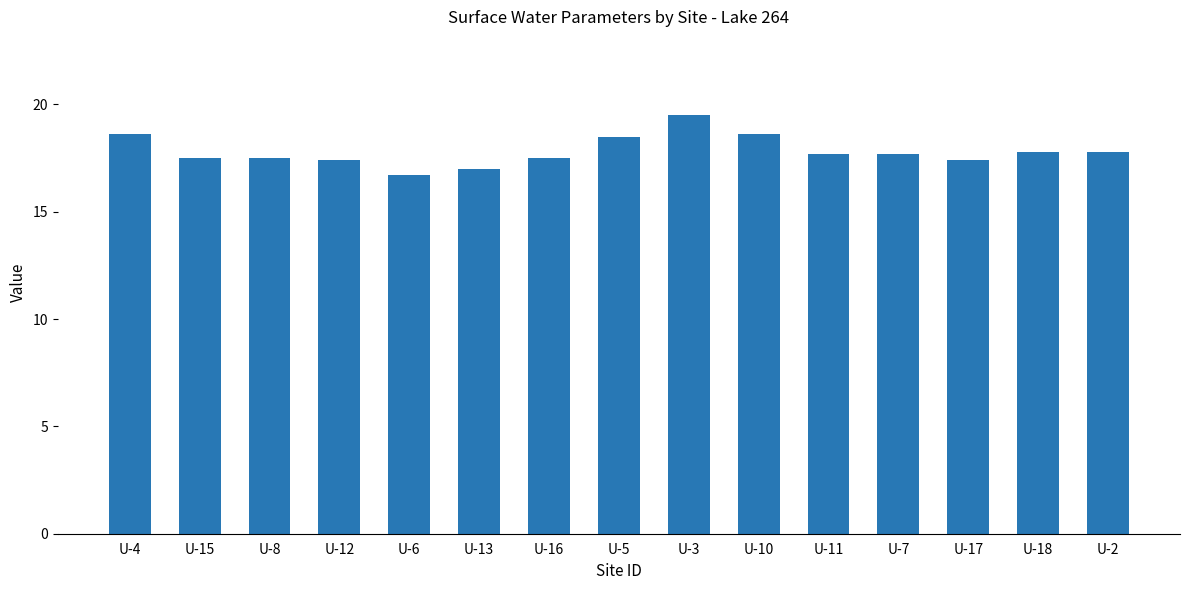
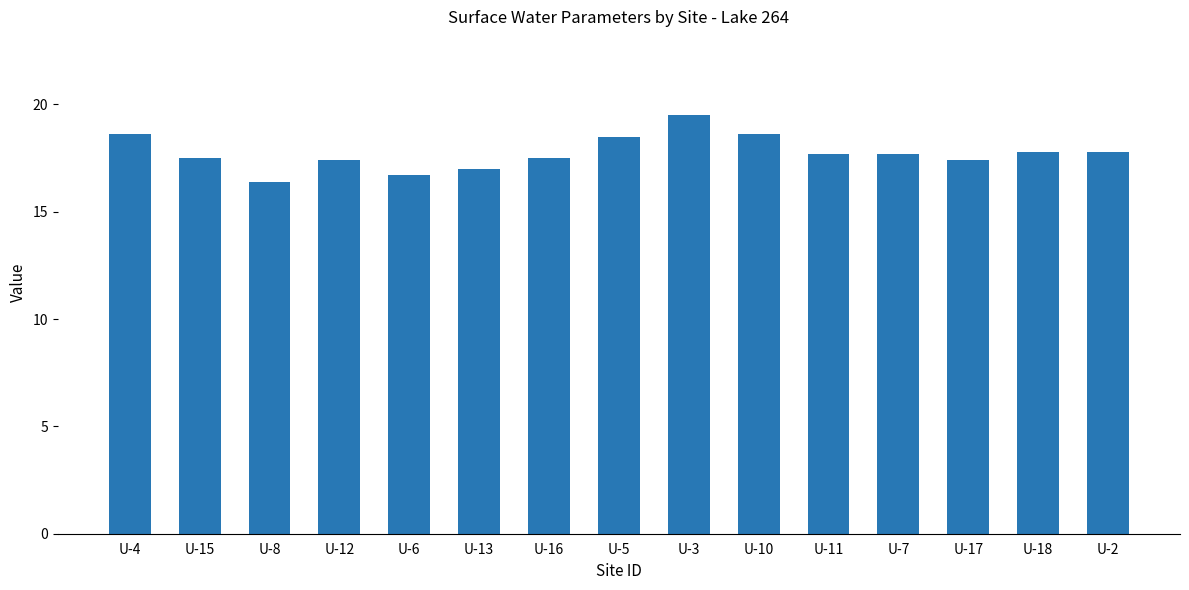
U-8: 17.5 -> 16.4
